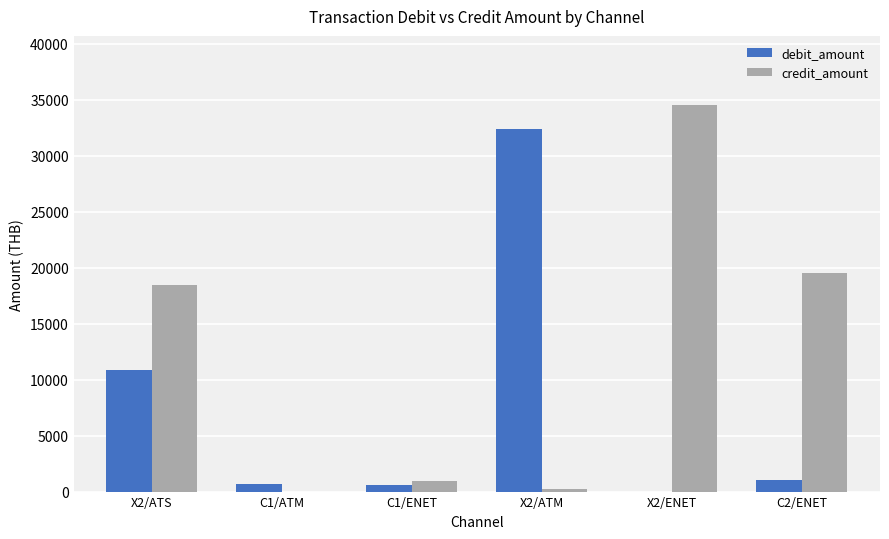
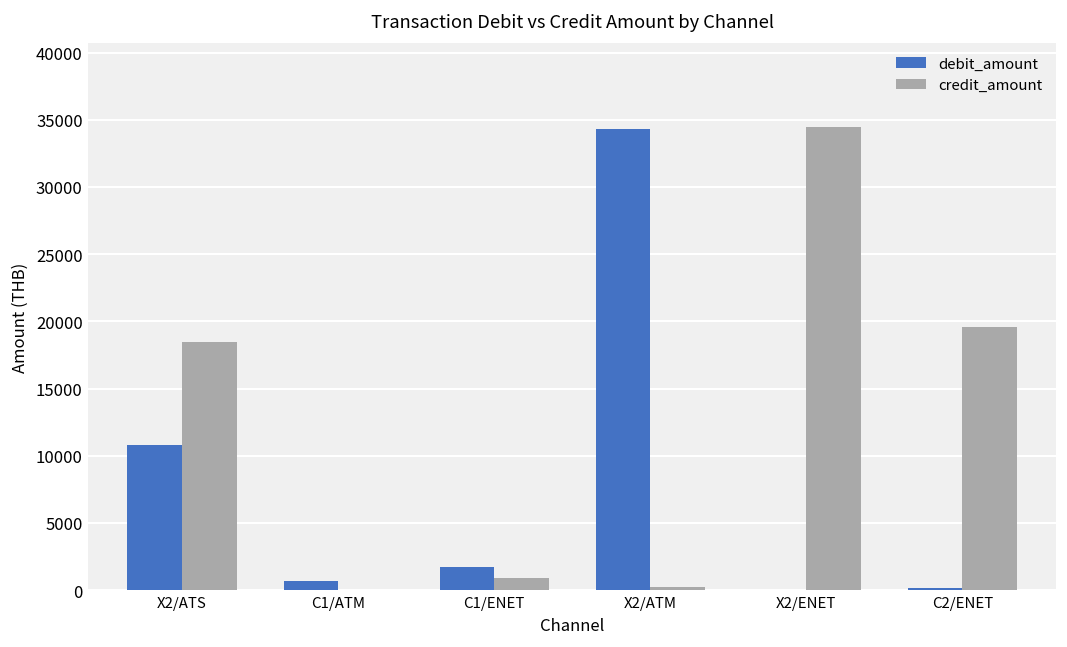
debit_amount, C1/ENET: 500 -> 1700
debit_amount, X2/ATM: 32400 -> 34300
debit_amount, C2/ENET: 1000 -> 200
